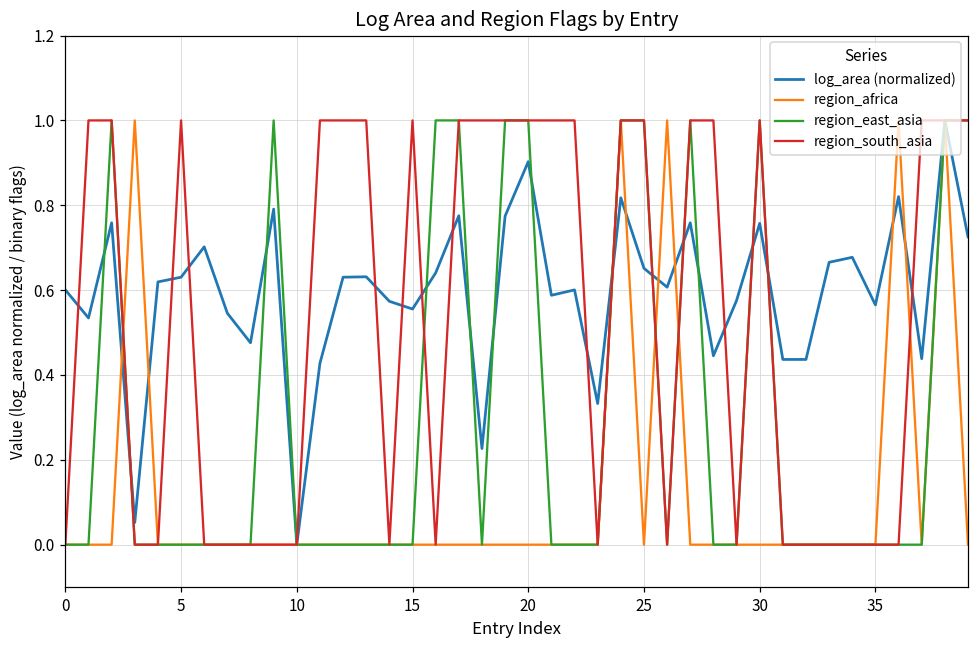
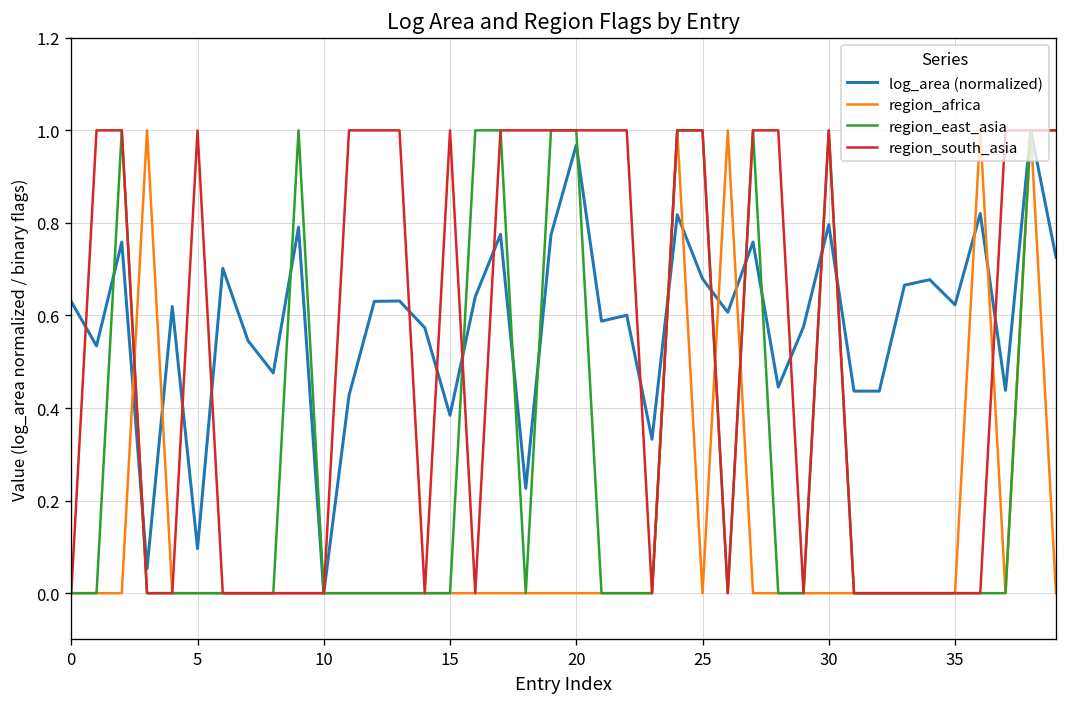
log_area (normalized), 0: 0.60 -> 0.63
log_area (normalized), 5: 0.63 -> 0.10
log_area (normalized), 15: 0.56 -> 0.38
log_area (normalized), 20: 0.90 -> 0.97
log_area (normalized), 25: 0.65 -> 0.68
log_area (normalized), 30: 0.76 -> 0.80
log_area (normalized), 35: 0.57 -> 0.62
